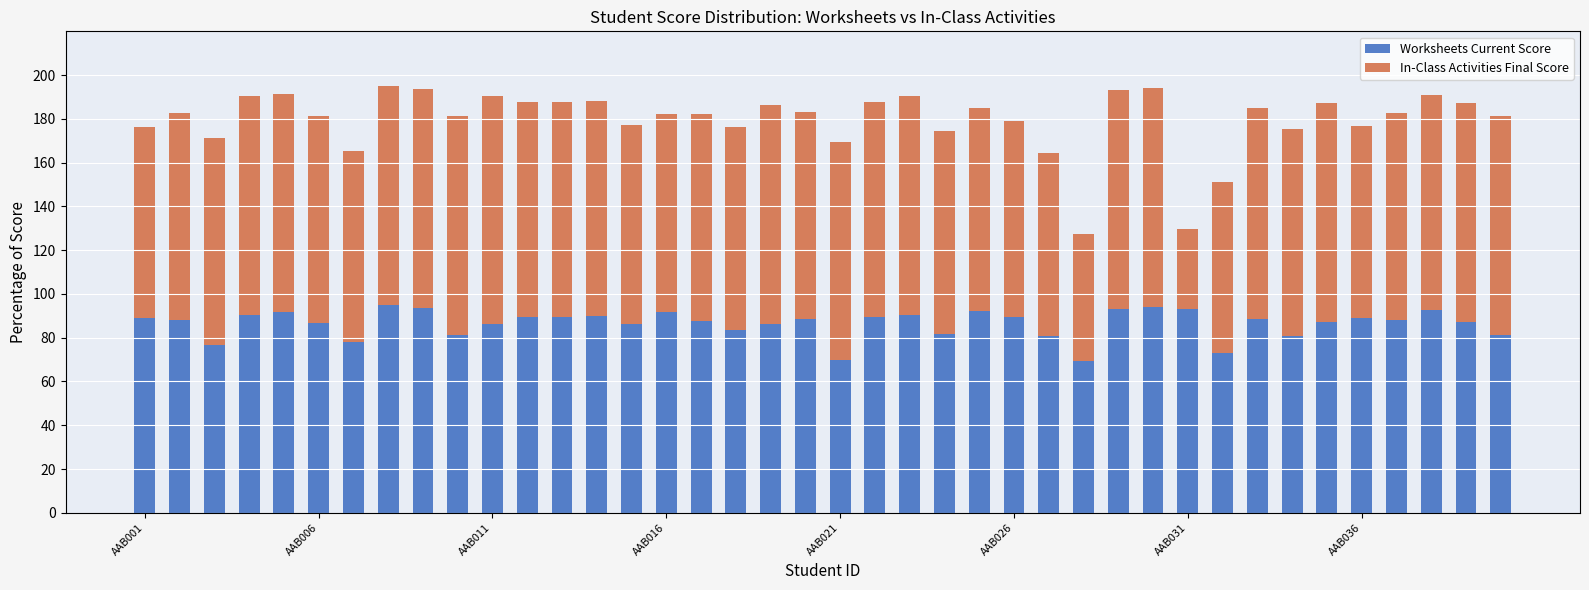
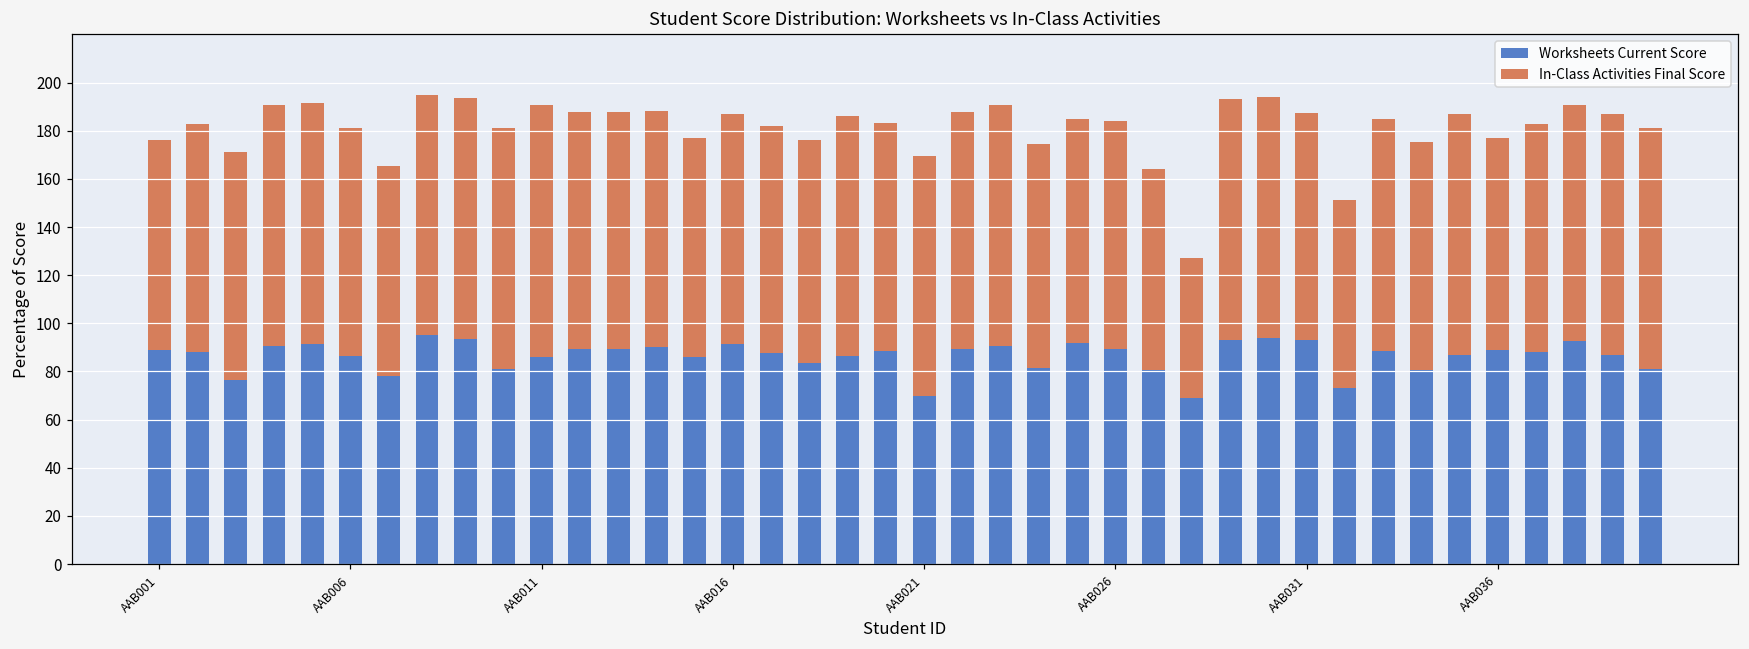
In-Class Activities Final Score, AAB016: 91 -> 96
In-Class Activities Final Score, AAB026: 90 -> 95
In-Class Activities Final Score, AAB031: 37 -> 95
